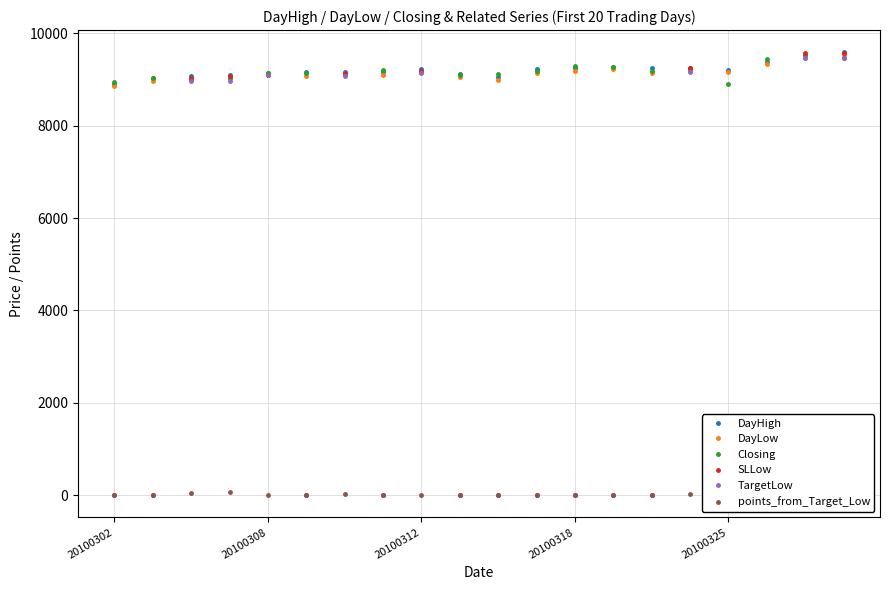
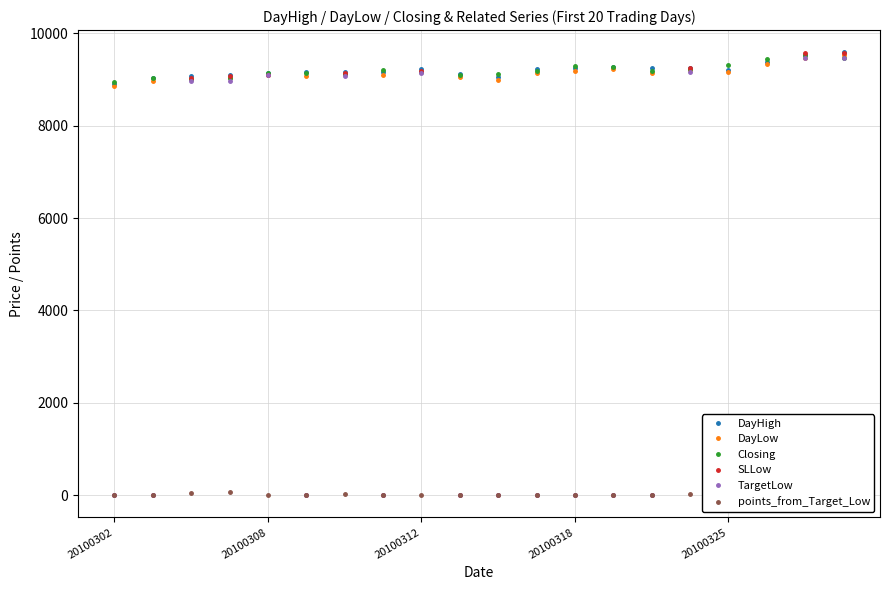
Closing, 20100325: 8900 -> 9300
